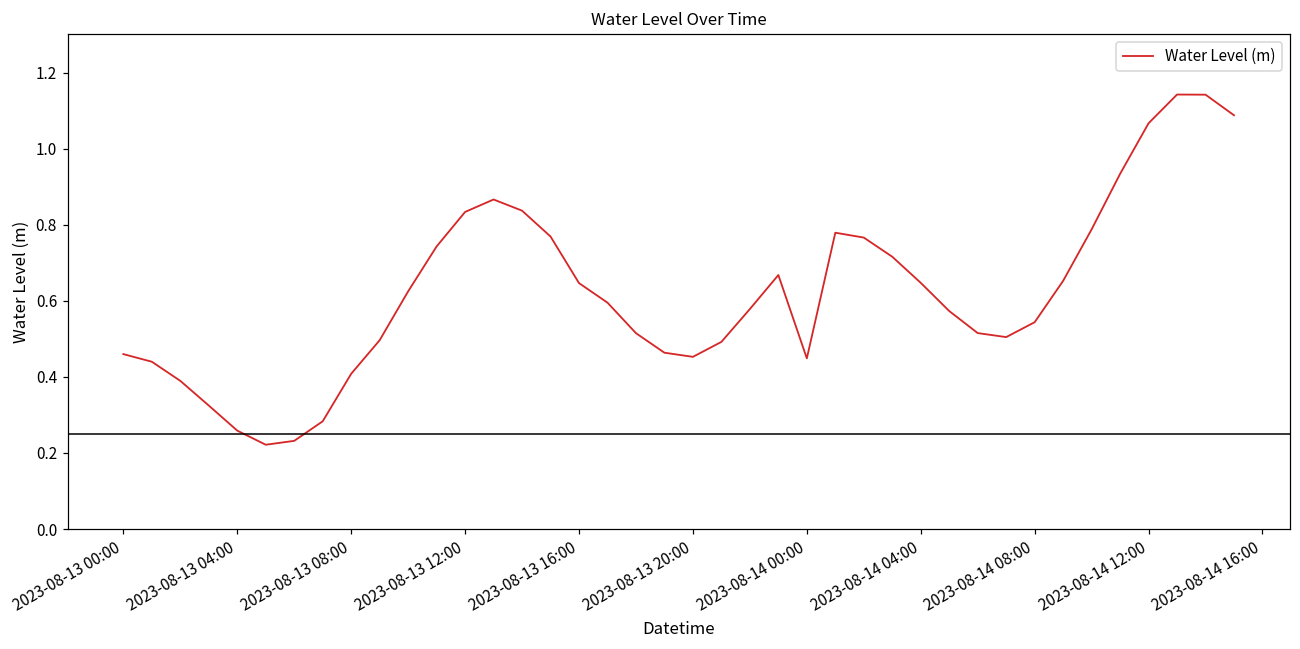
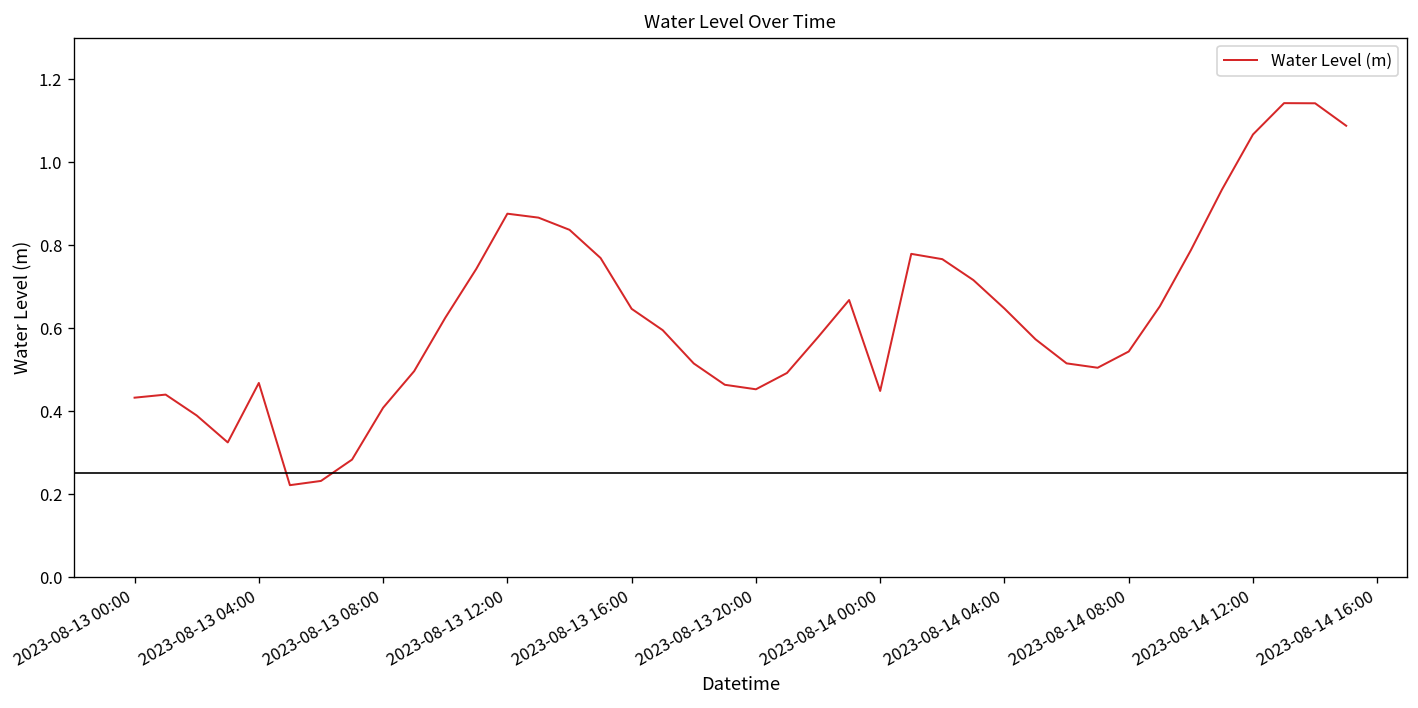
2023-08-13 00:00: 0.46 -> 0.43
2023-08-13 04:00: 0.26 -> 0.47
2023-08-13 12:00: 0.83 -> 0.88
